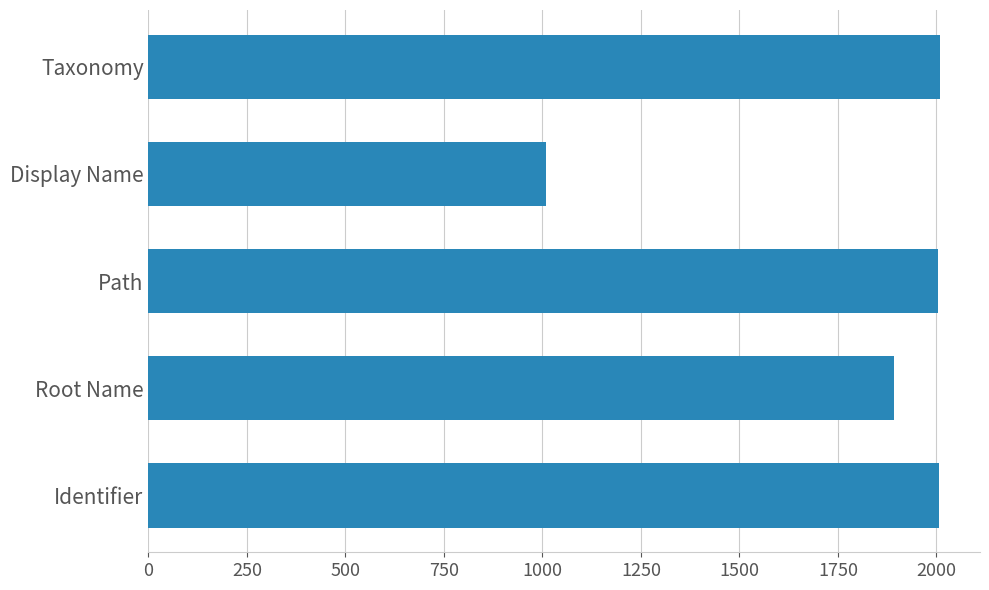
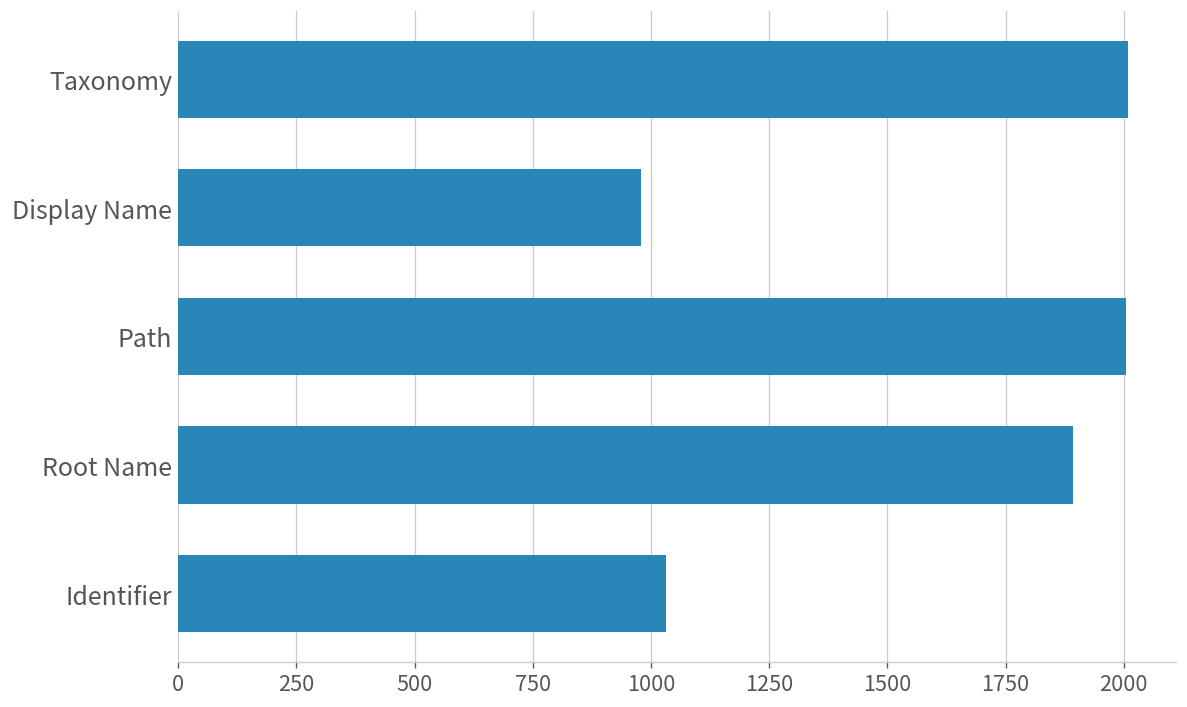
Display Name: 1010 -> 980
Identifier: 2010 -> 1030
